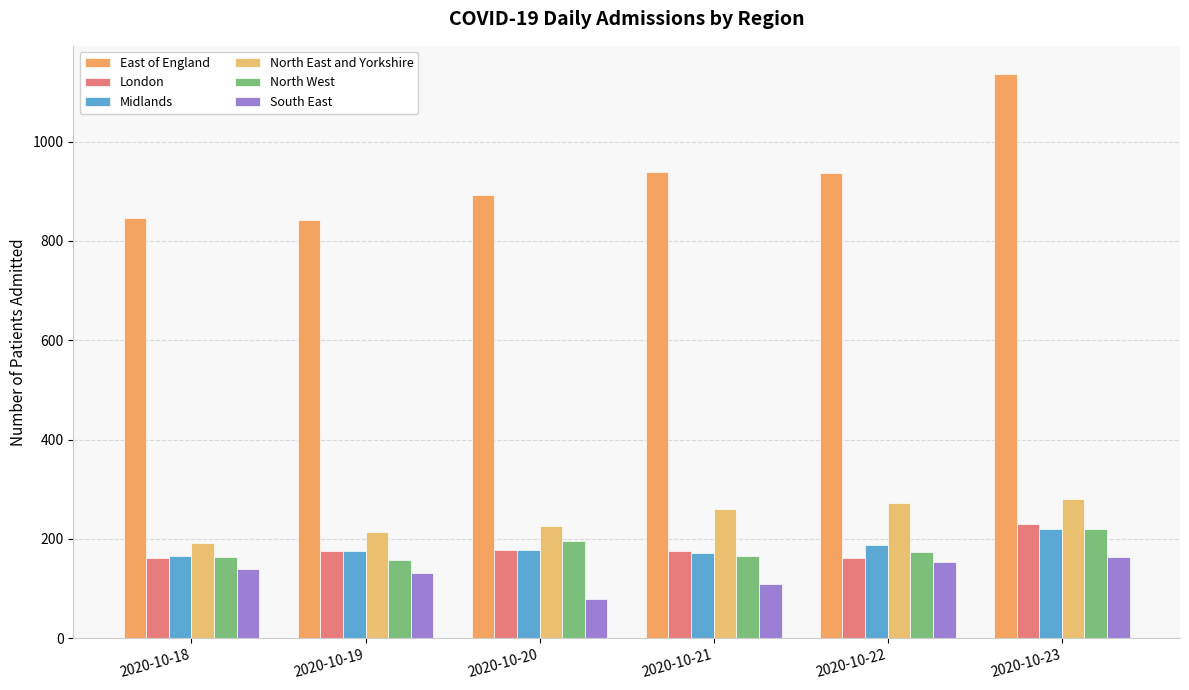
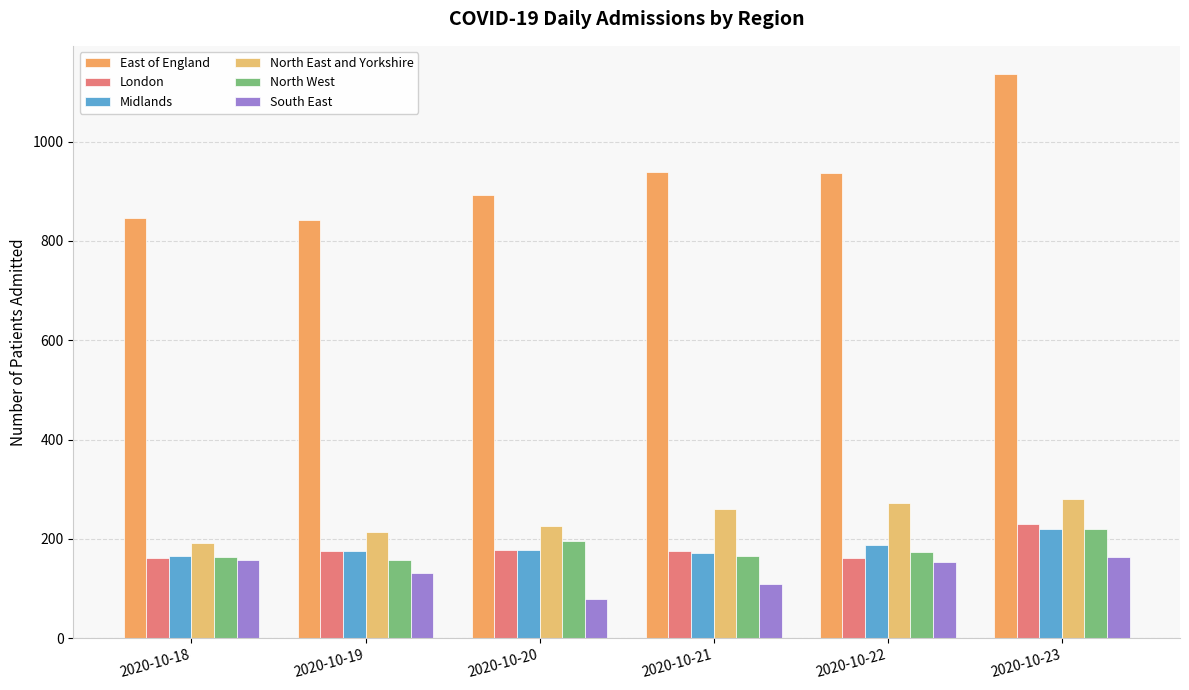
South East, 2020-10-18: 140 -> 160
